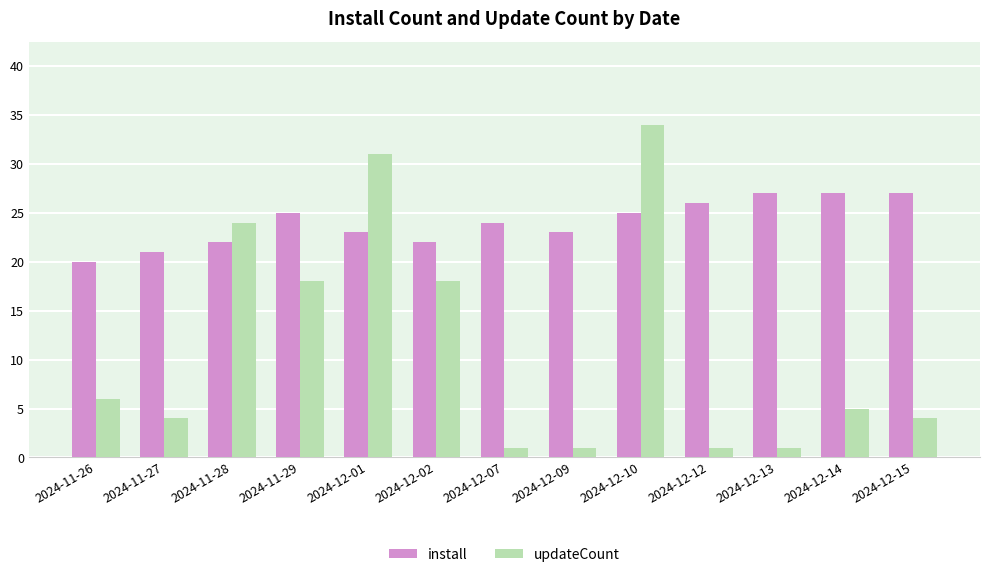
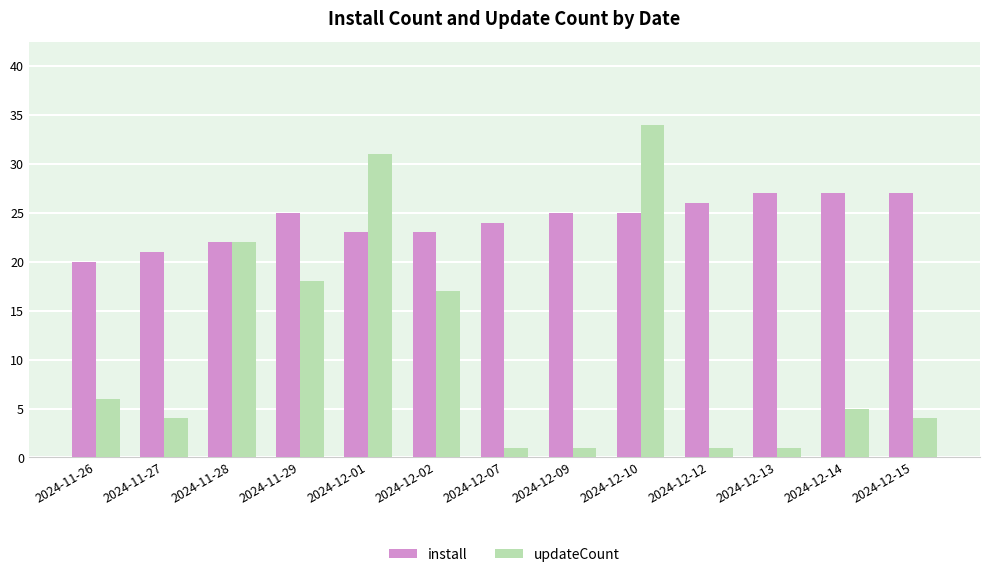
updateCount, 2024-11-28: 24 -> 22
install, 2024-12-02: 22 -> 23
updateCount, 2024-12-02: 18 -> 17
install, 2024-12-09: 23 -> 25
